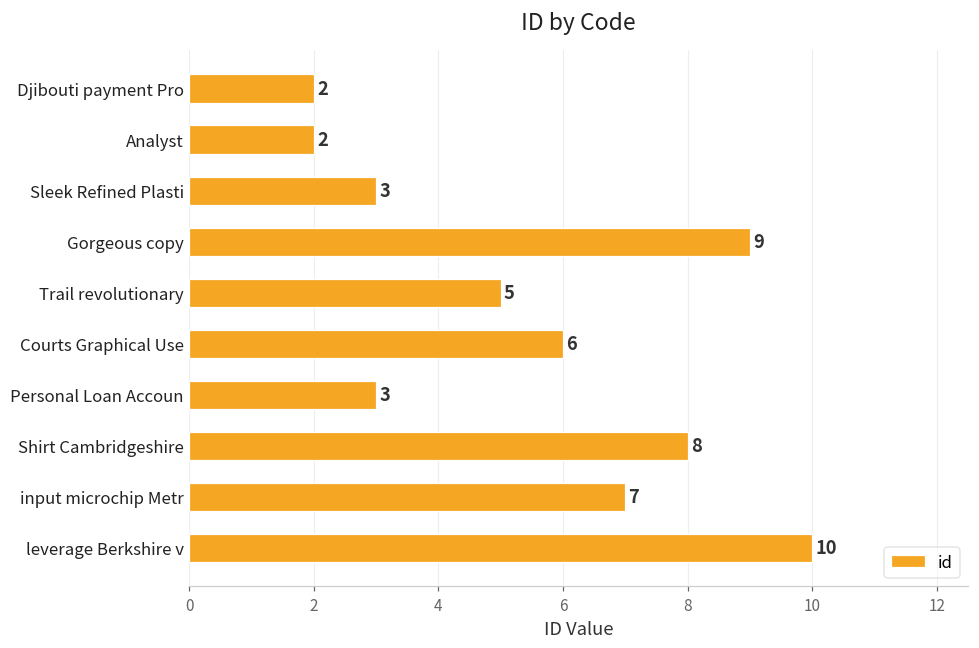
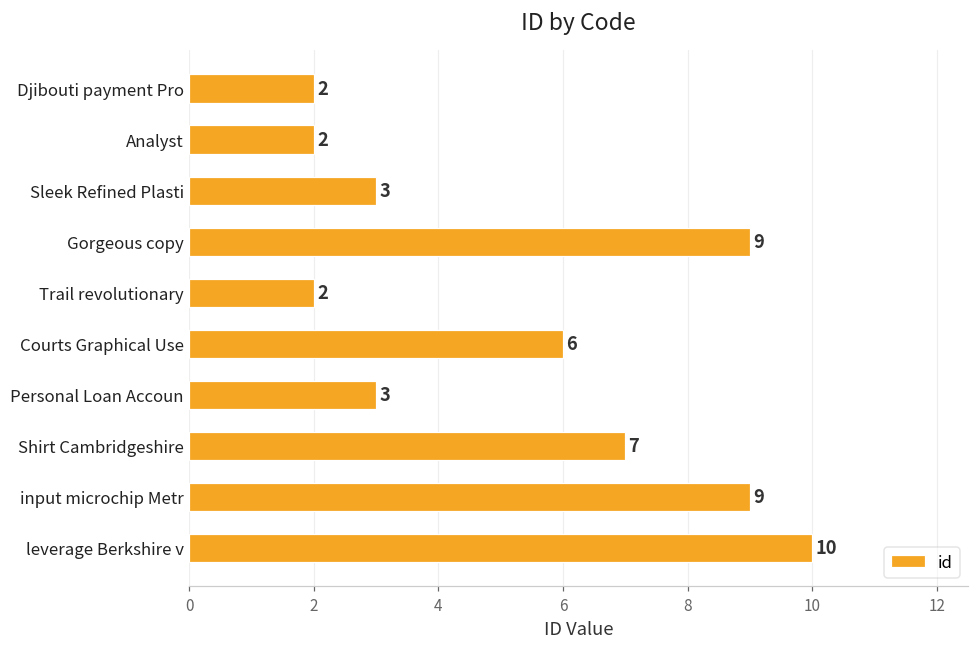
Trail revolutionary: 5 -> 2
Shirt Cambridgeshire: 8 -> 7
input microchip Metr: 7 -> 9
